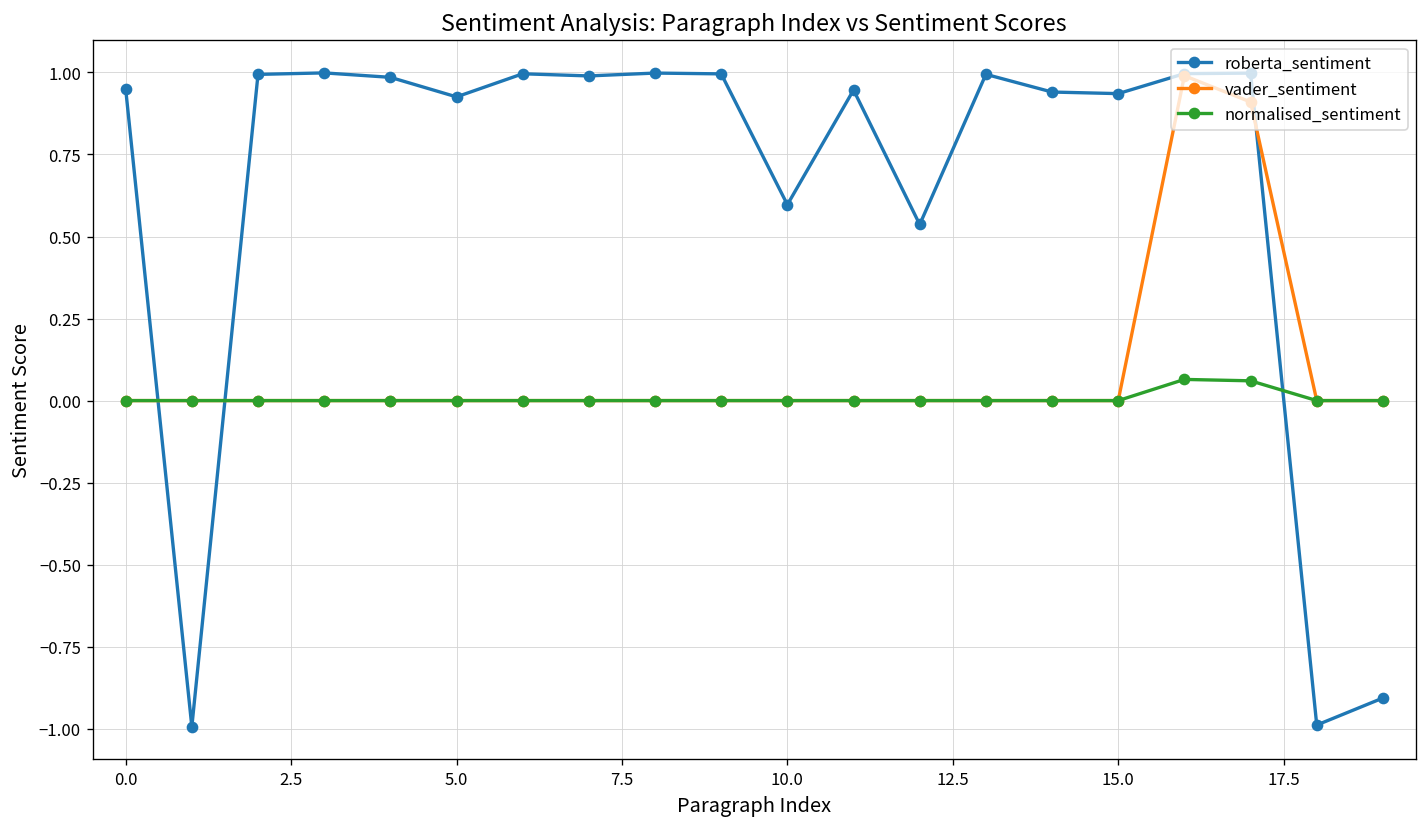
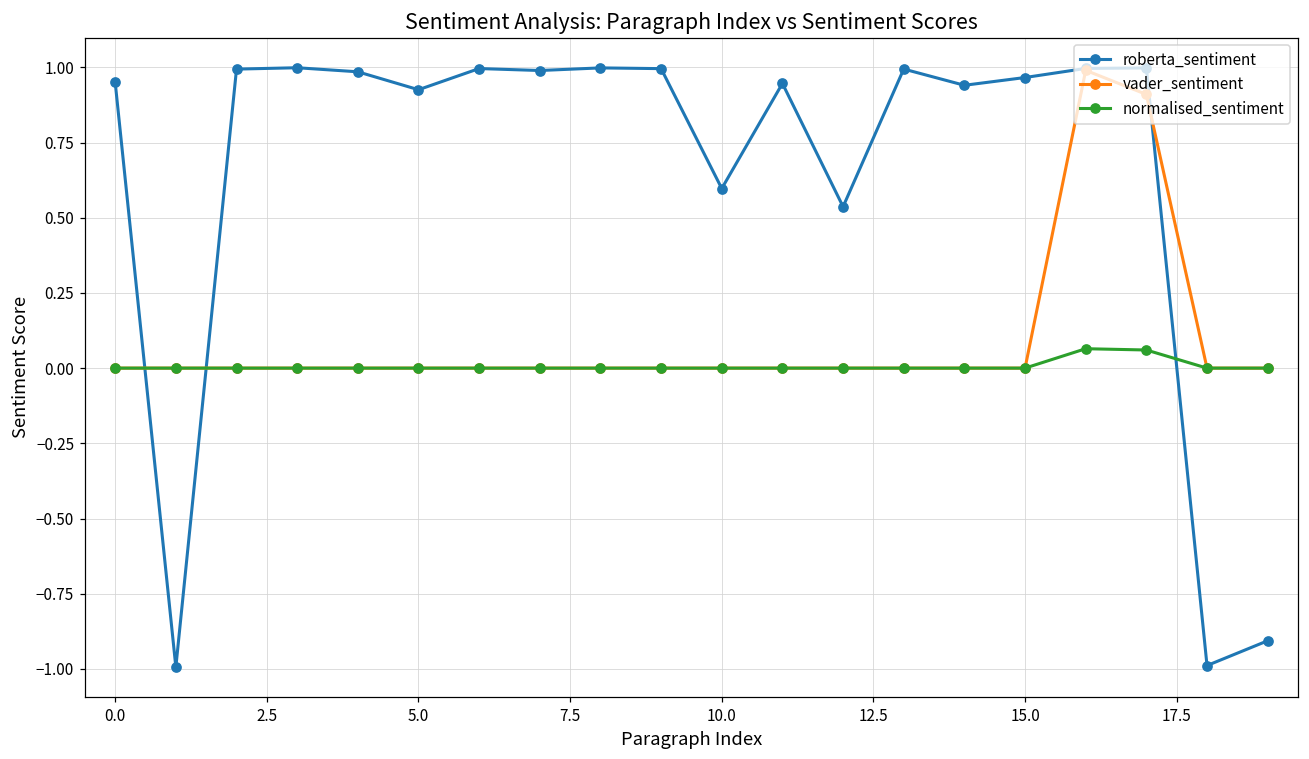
roberta_sentiment, 15.0: 0.94 -> 0.97
